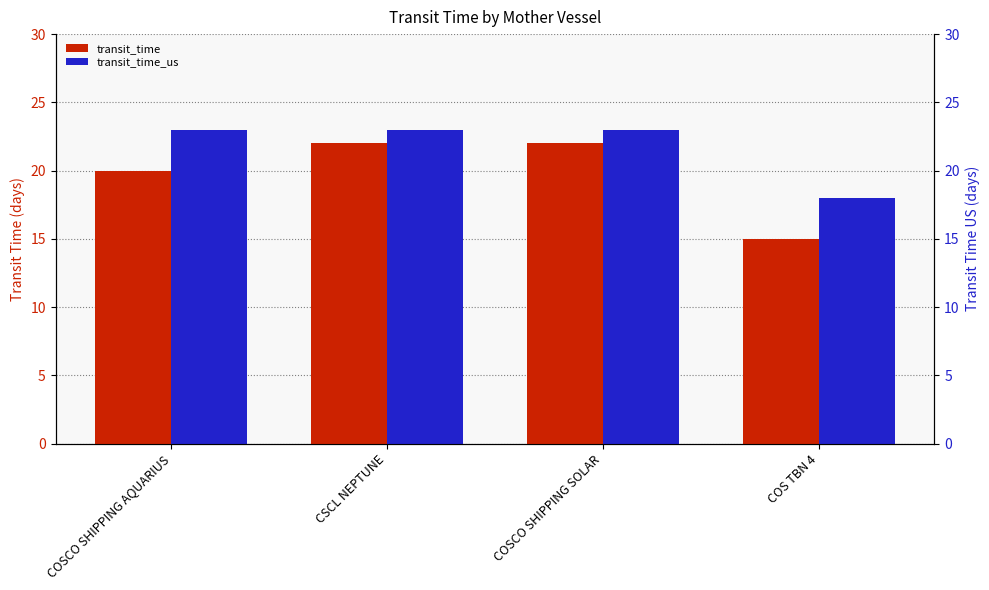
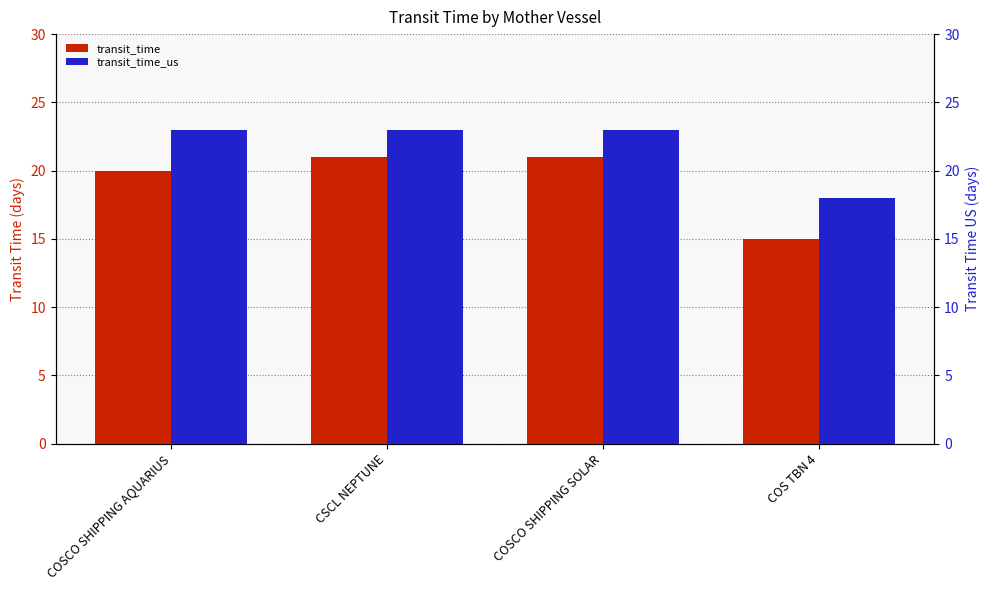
transit_time, CSCL NEPTUNE: 22 -> 21
transit_time, COSCO SHIPPING SOLAR: 22 -> 21
